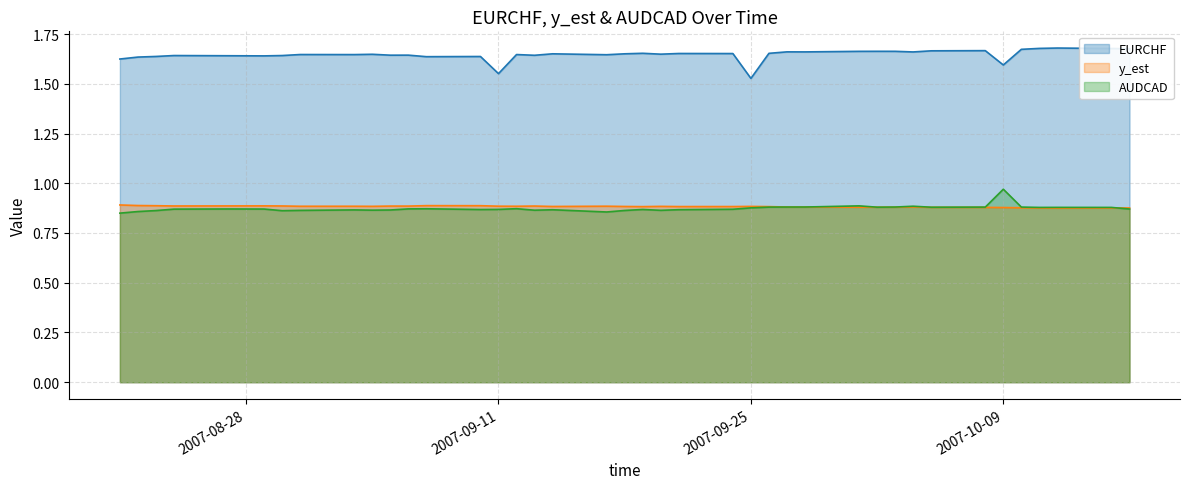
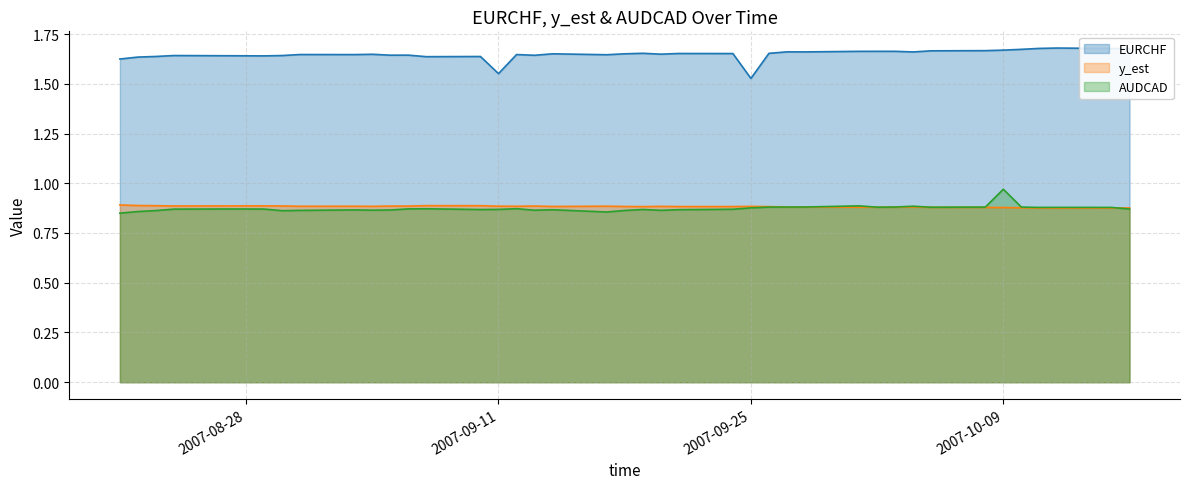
EURCHF, 2007-10-09: 1.59 -> 1.67
